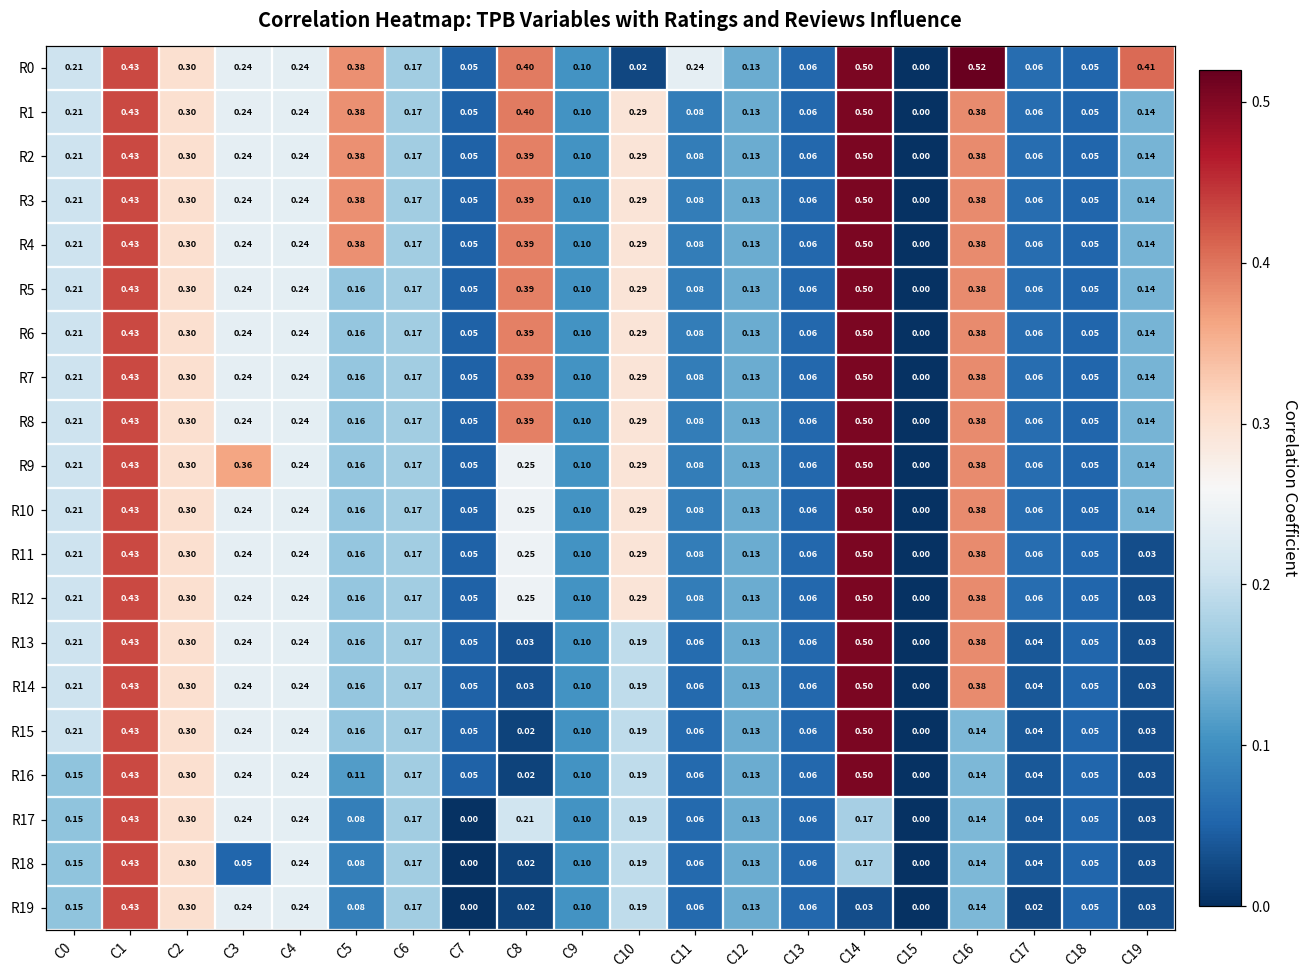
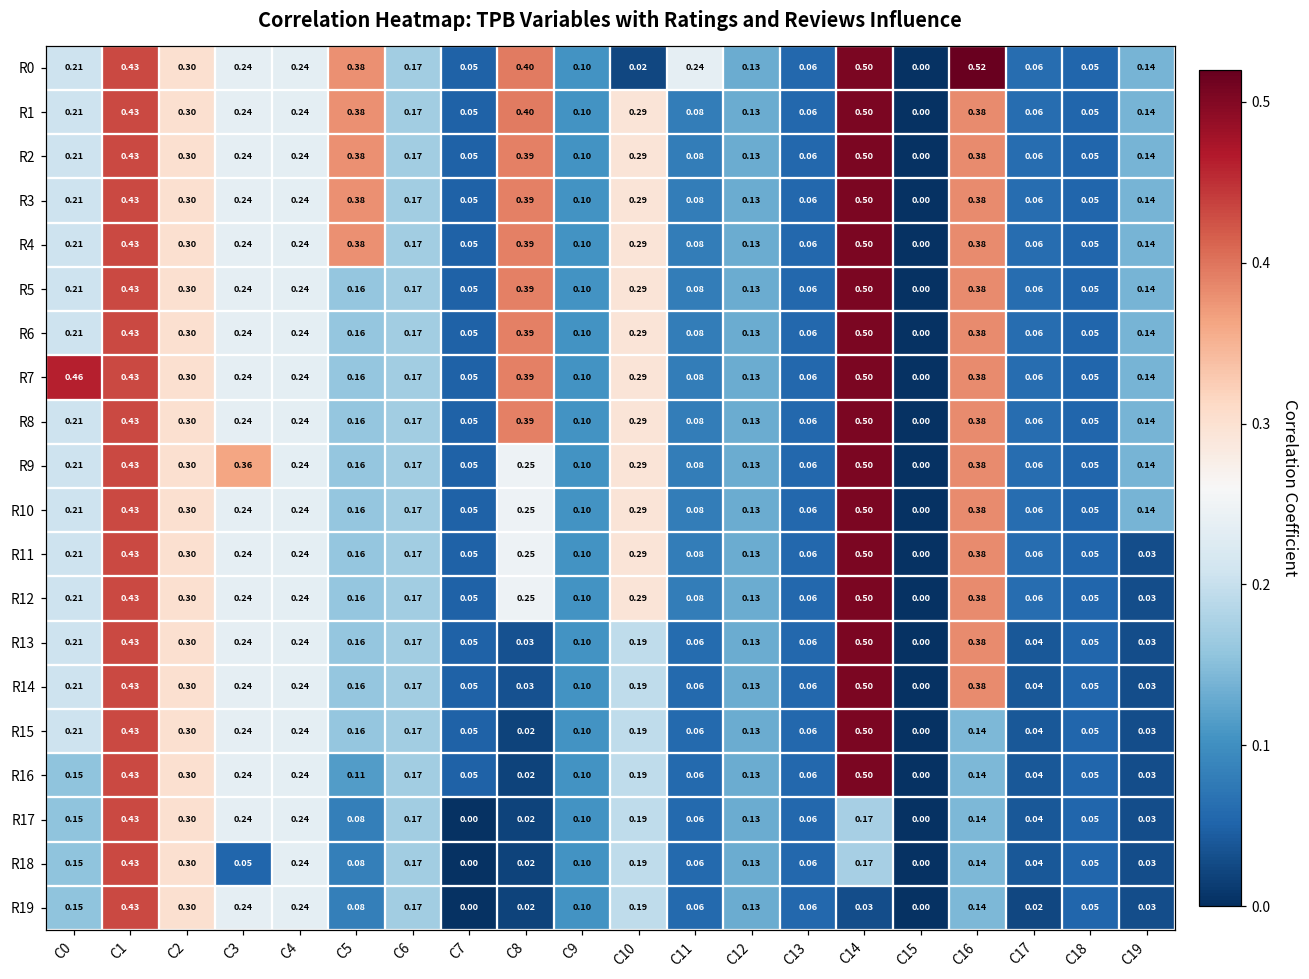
R0, C19: 0.41 -> 0.14
R7, C0: 0.21 -> 0.46
R17, C8: 0.21 -> 0.02
